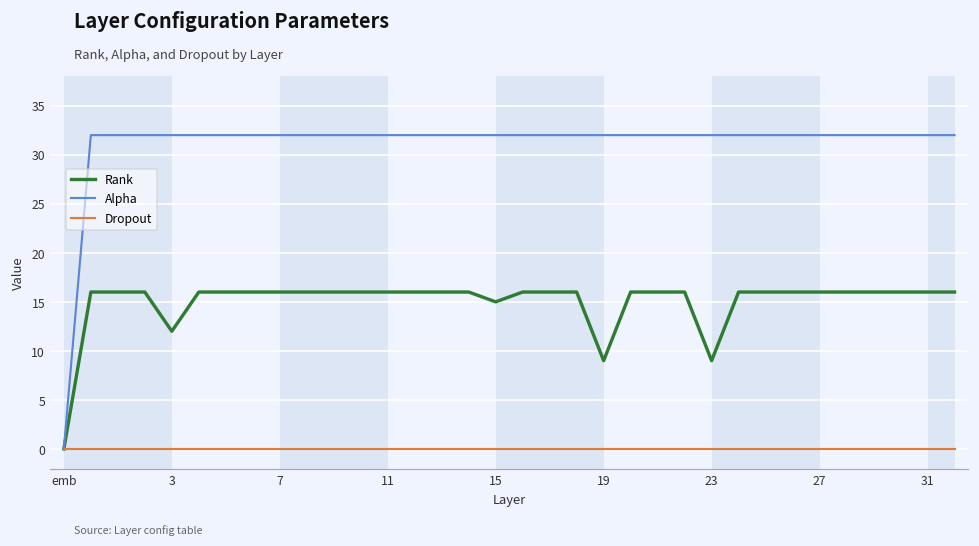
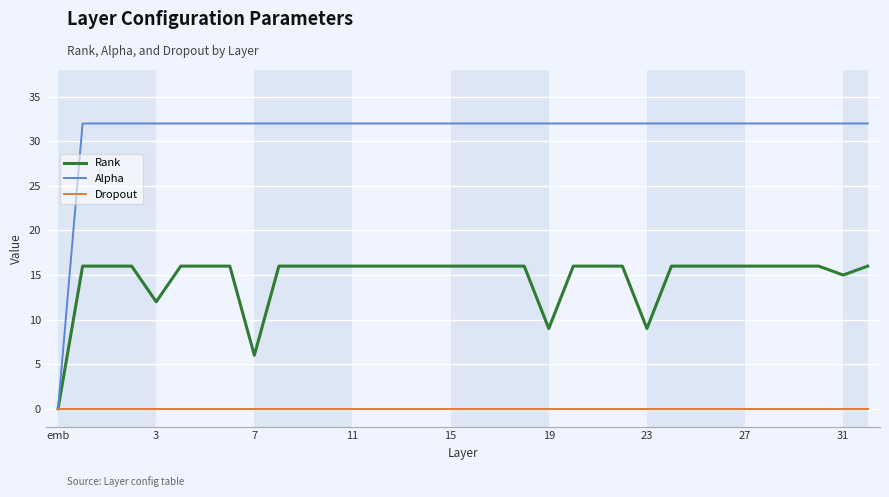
Rank, 7: 16 -> 6
Rank, 15: 15 -> 16
Rank, 31: 16 -> 15
